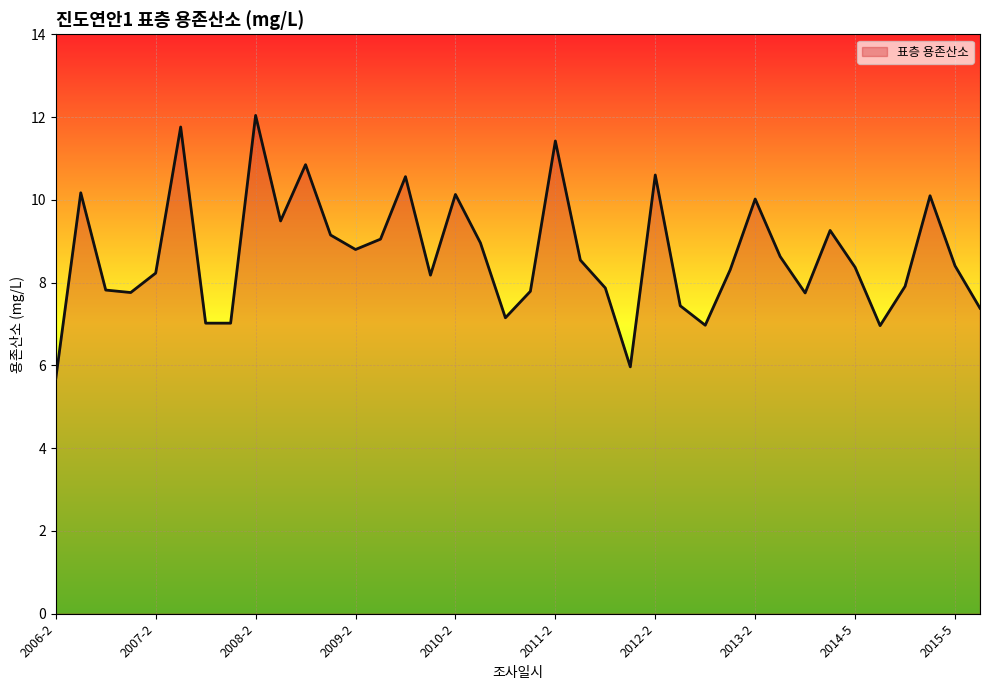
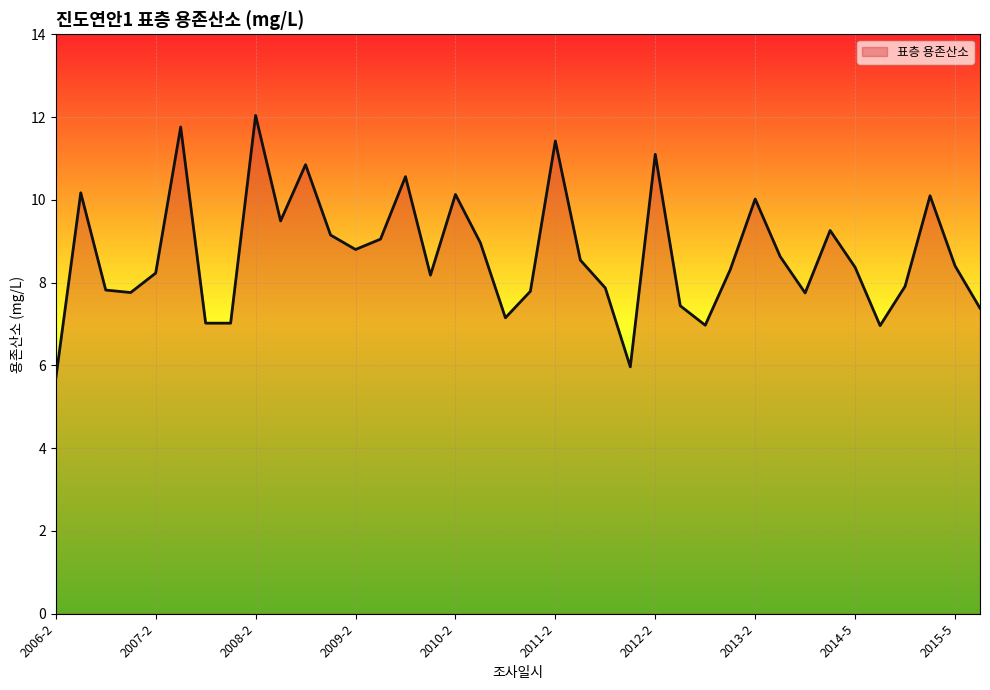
2012-2: 10.6 -> 11.1
